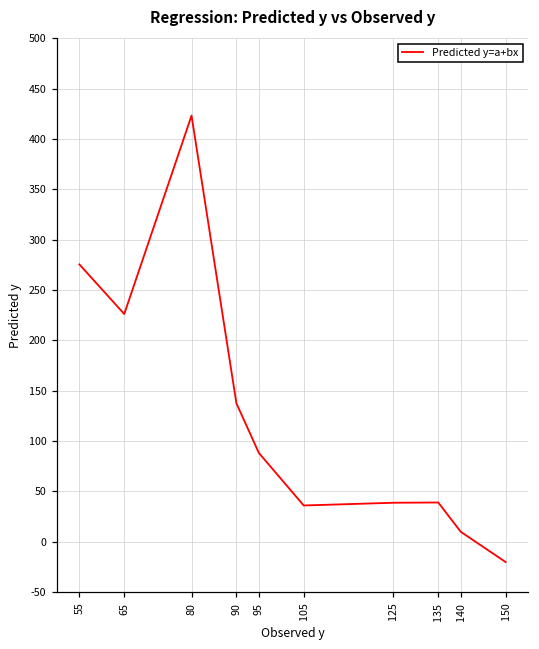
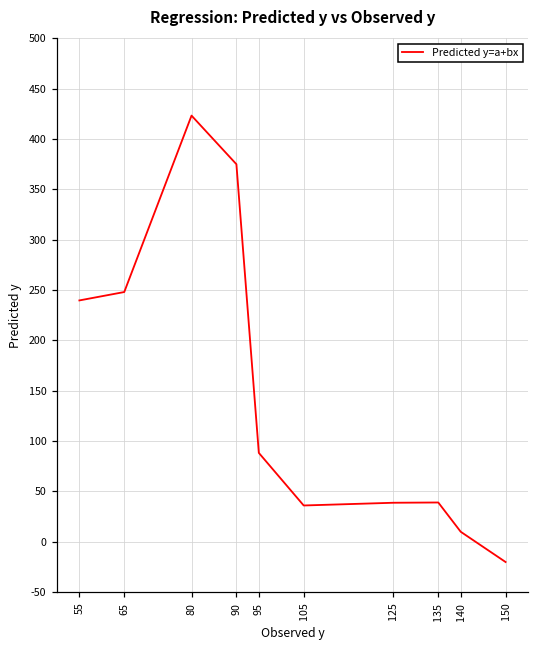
55: 280 -> 240
65: 230 -> 250
90: 140 -> 380
